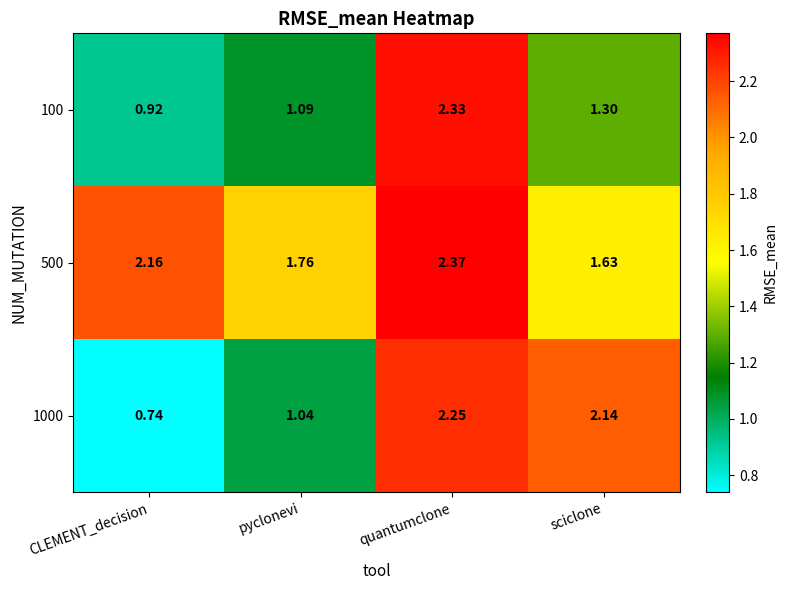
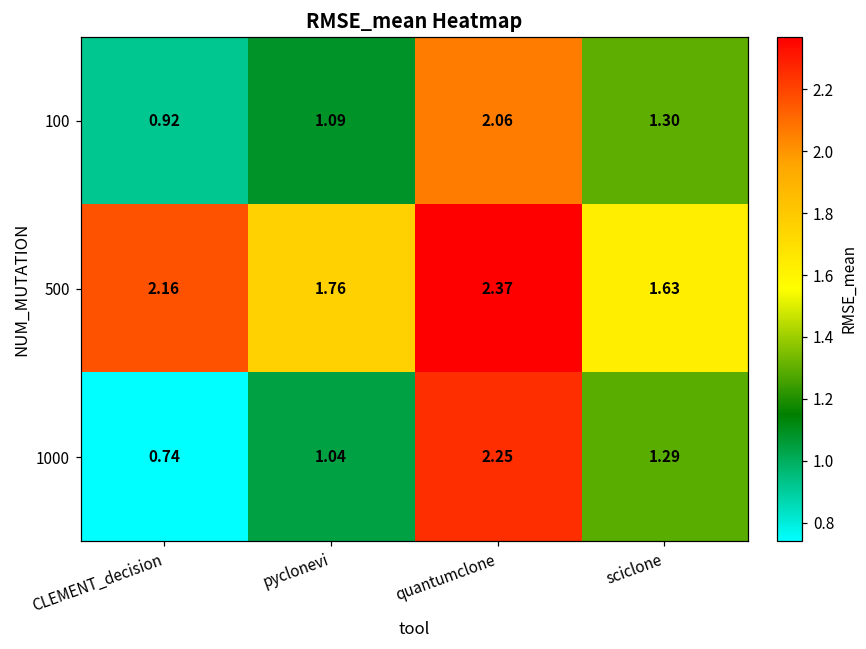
100, quantumclone: 2.33 -> 2.06
1000, sciclone: 2.14 -> 1.29
